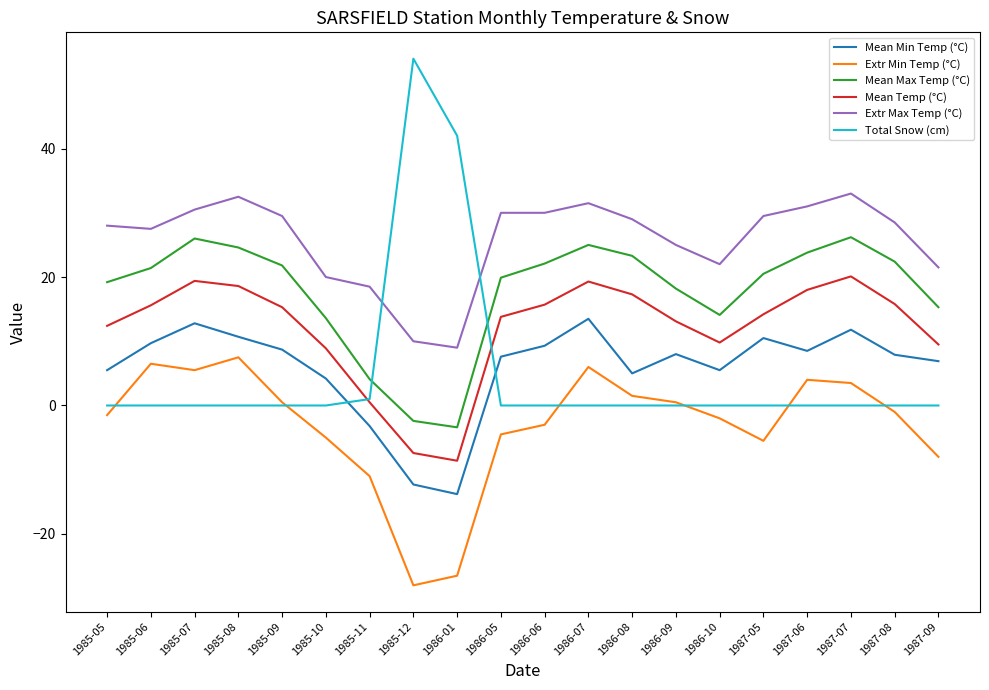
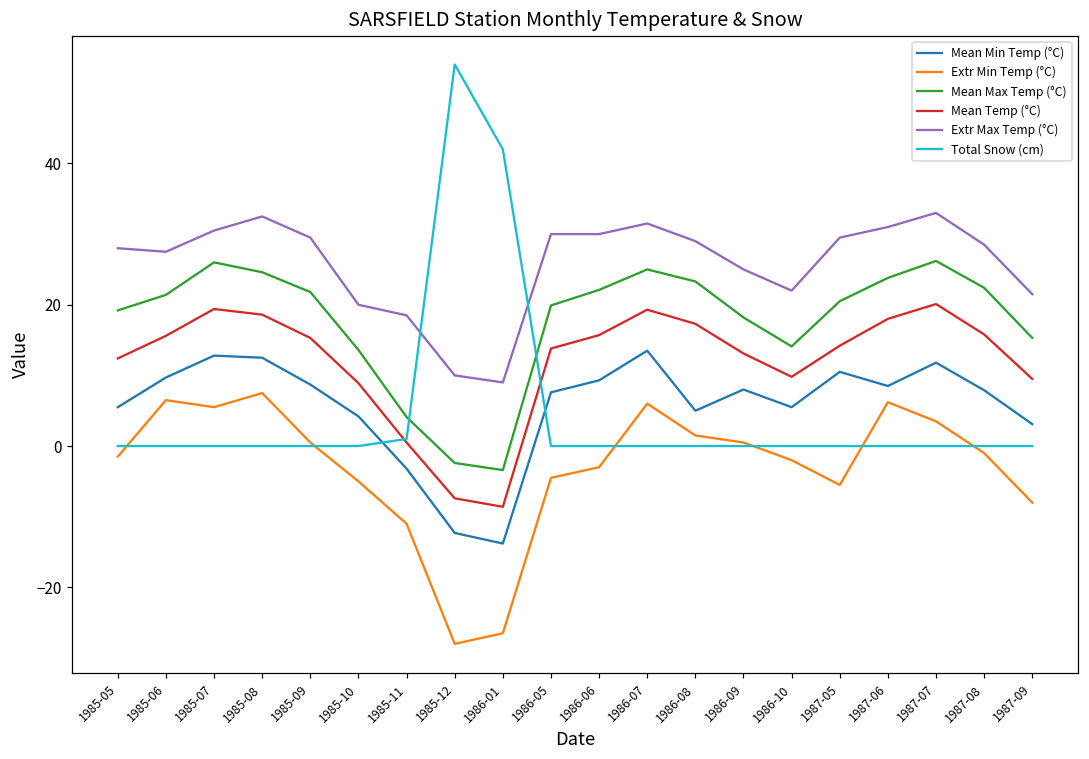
Mean Min Temp (°C), 1985-08: 11 -> 13
Extr Min Temp (°C), 1987-06: 4 -> 6
Mean Min Temp (°C), 1987-09: 7 -> 3
